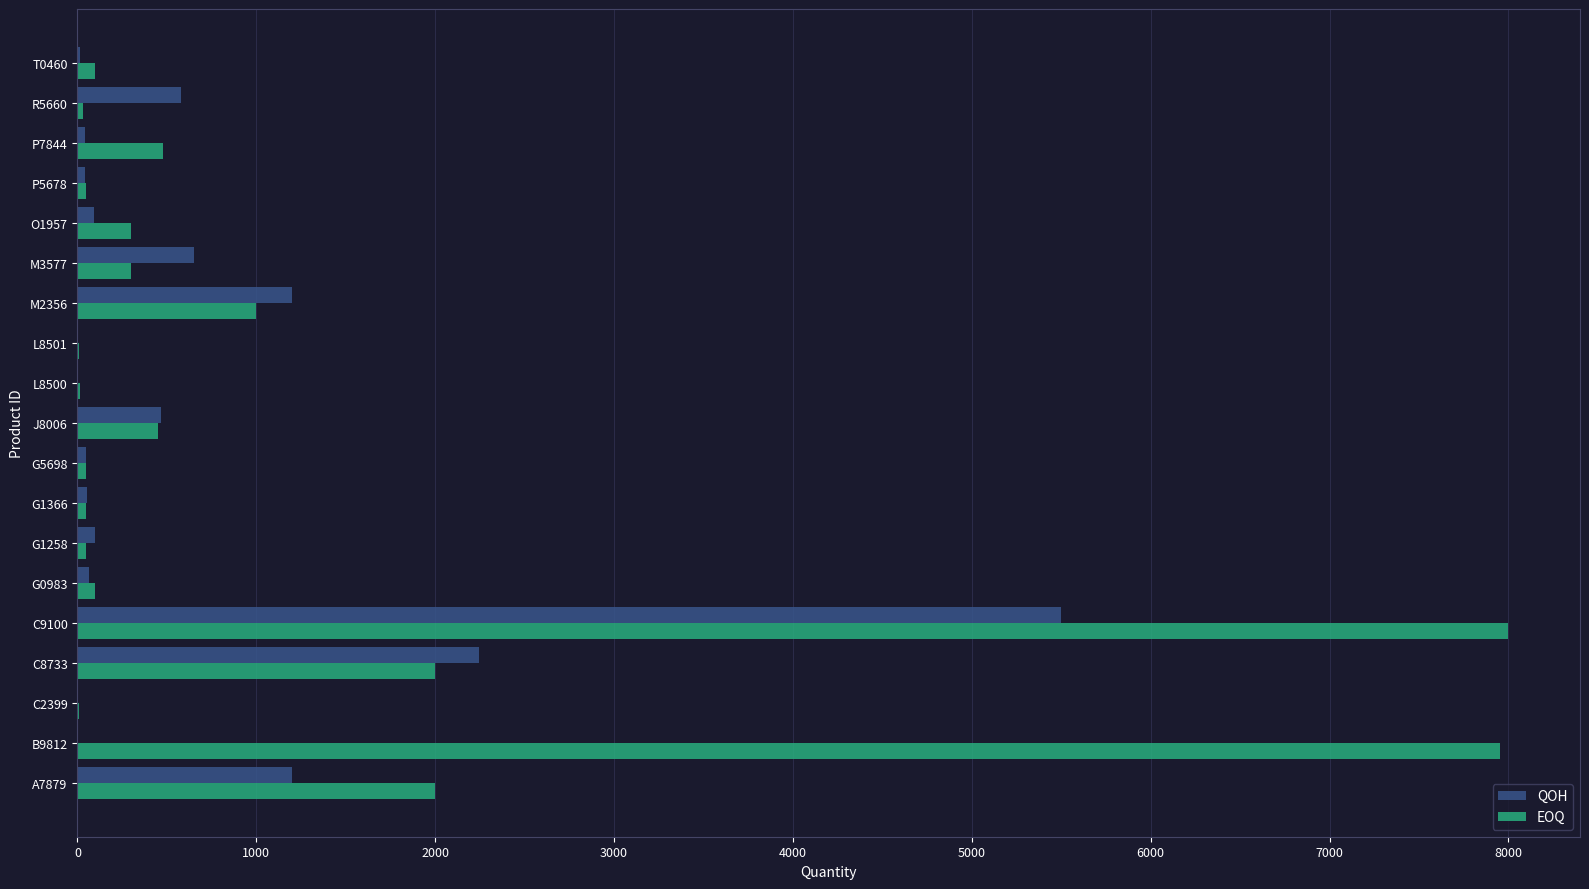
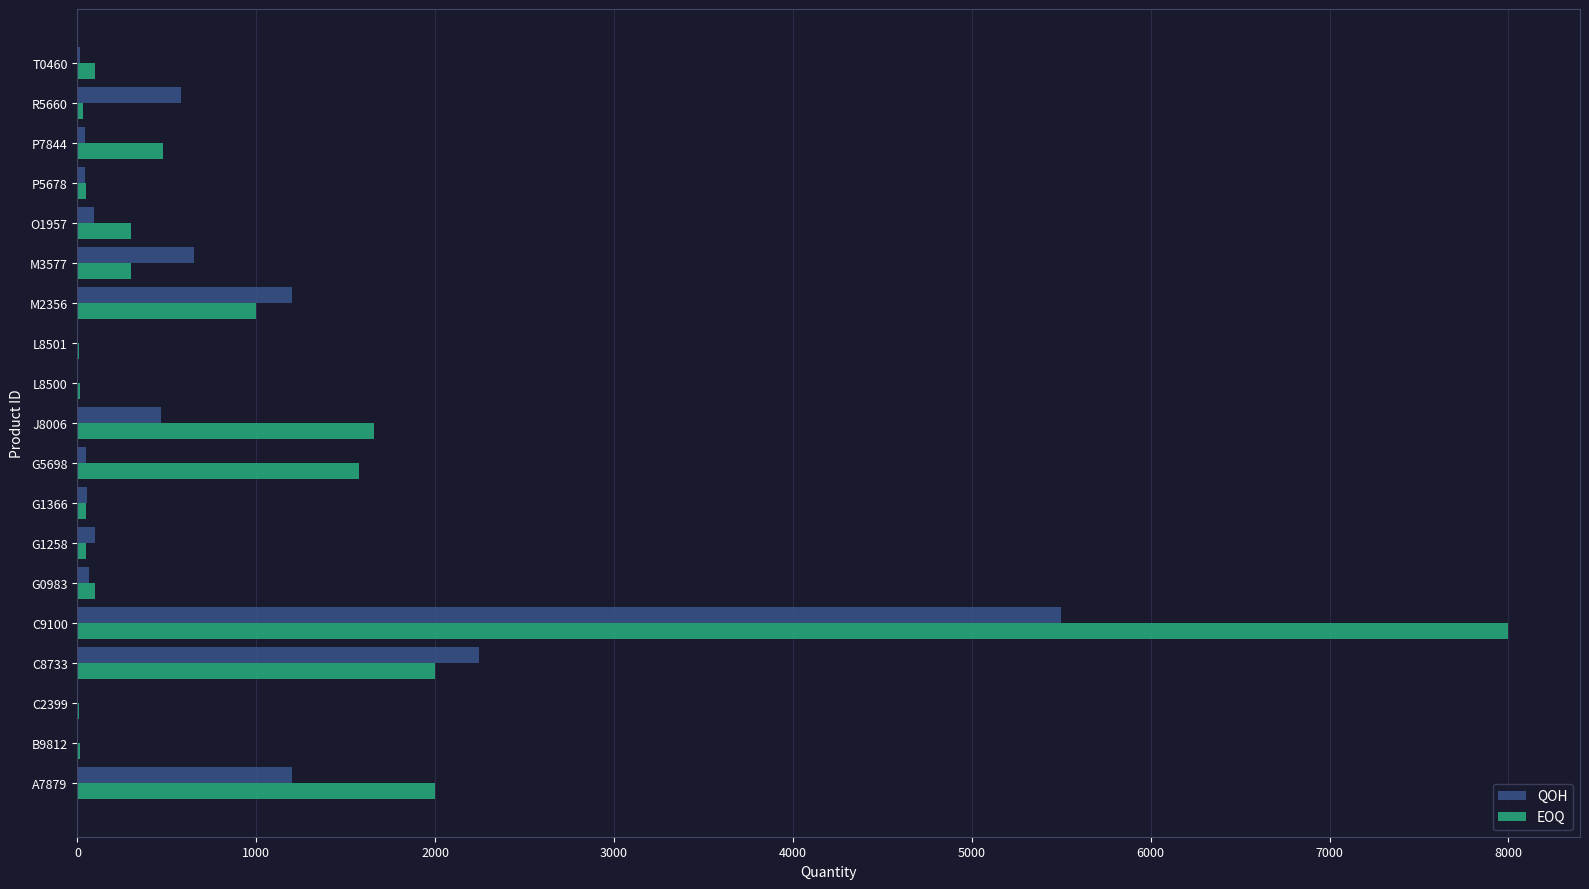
EOQ, J8006: 450 -> 1660
EOQ, G5698: 50 -> 1580
EOQ, B9812: 7950 -> 20
